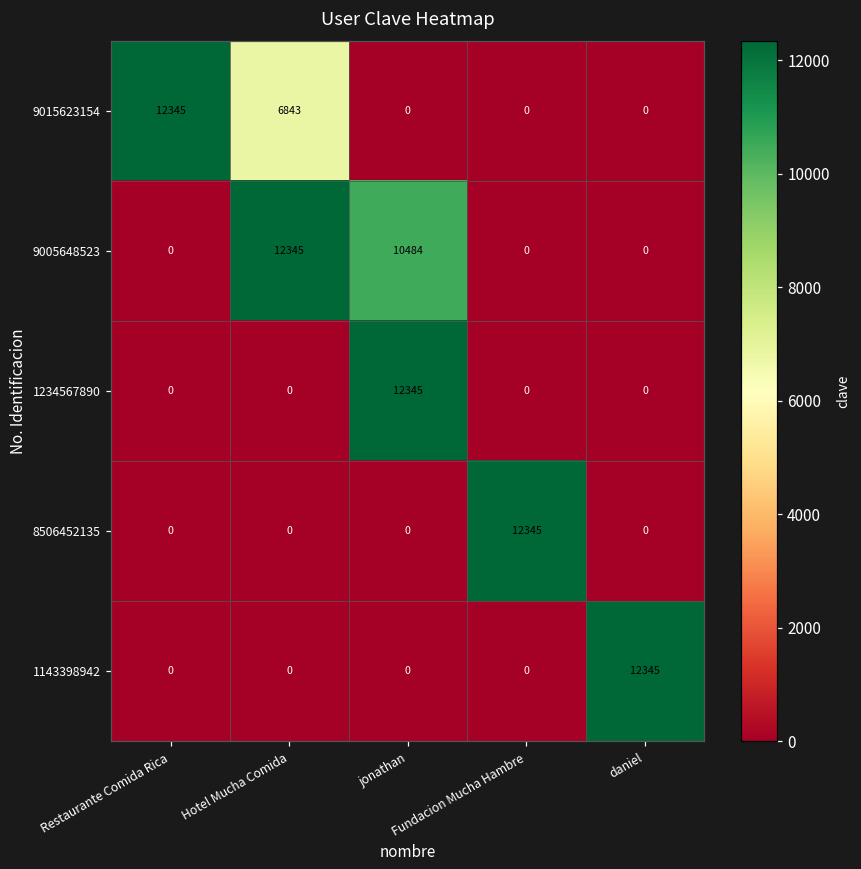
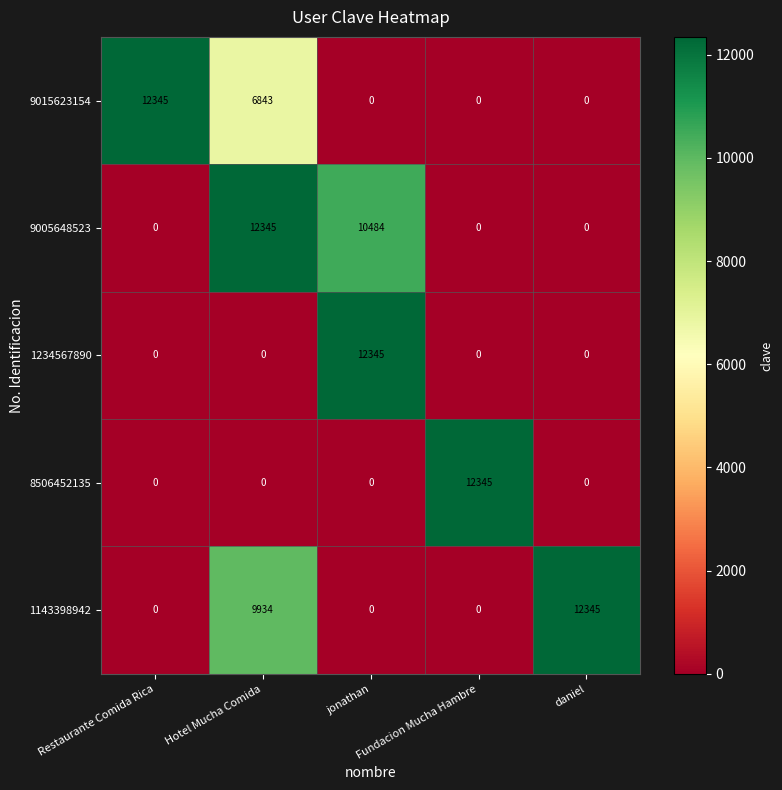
1143398942, Hotel Mucha Comida: 0 -> 9934
